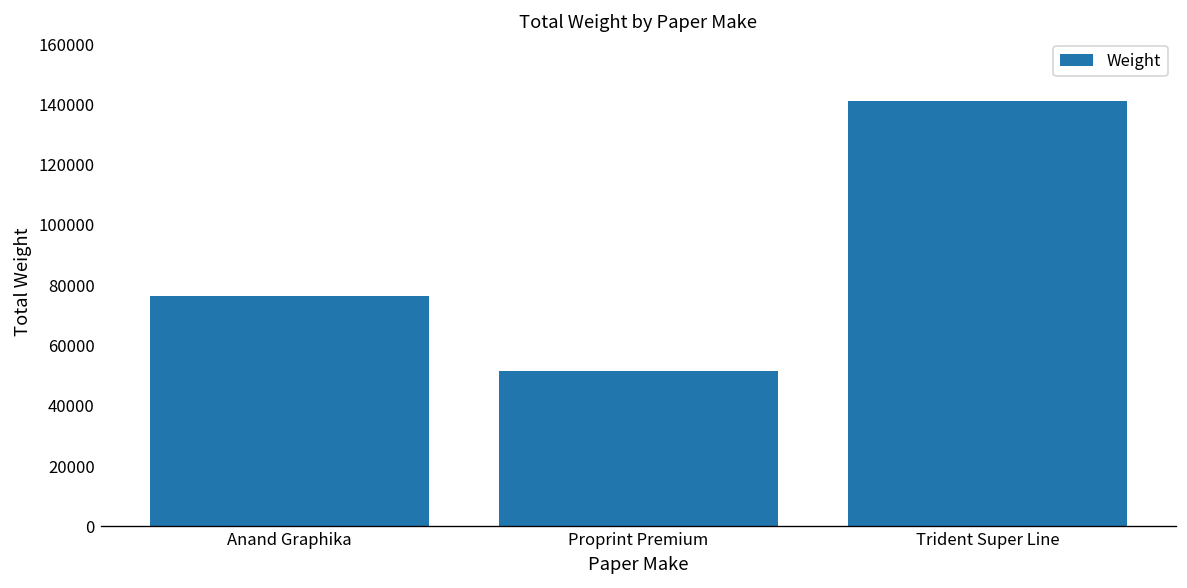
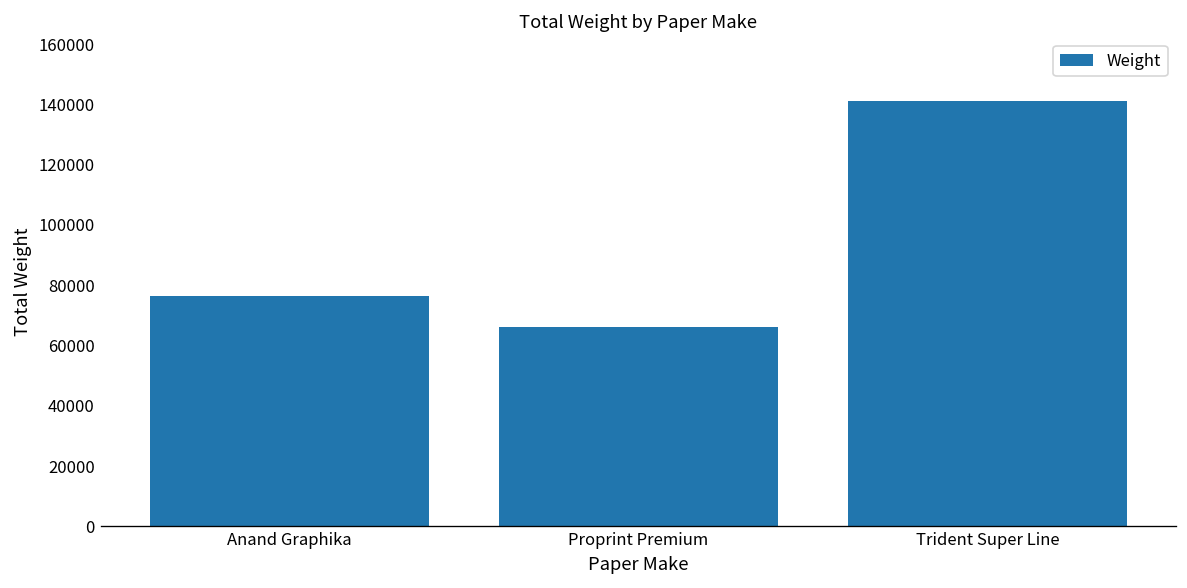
Proprint Premium: 51000 -> 66000
